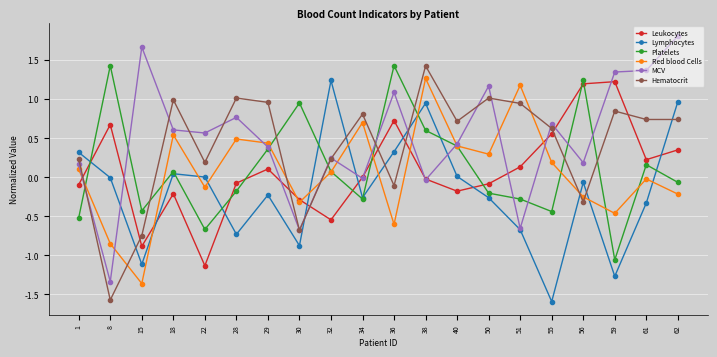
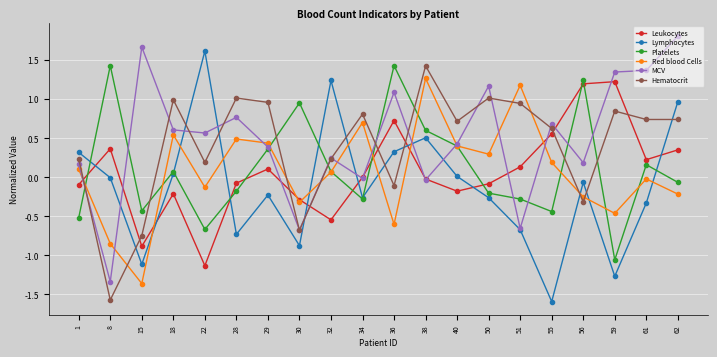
Leukocytes, 8: 0.7 -> 0.4
Lymphocytes, 22: 0.0 -> 1.6
Lymphocytes, 38: 0.9 -> 0.5
